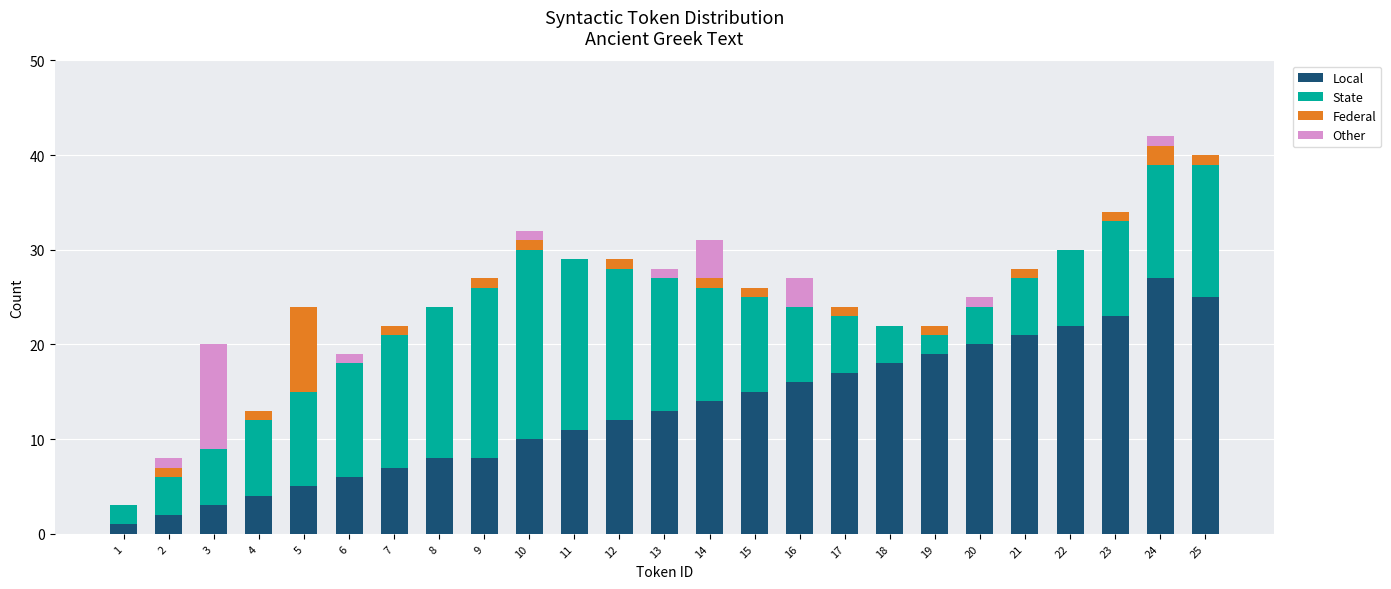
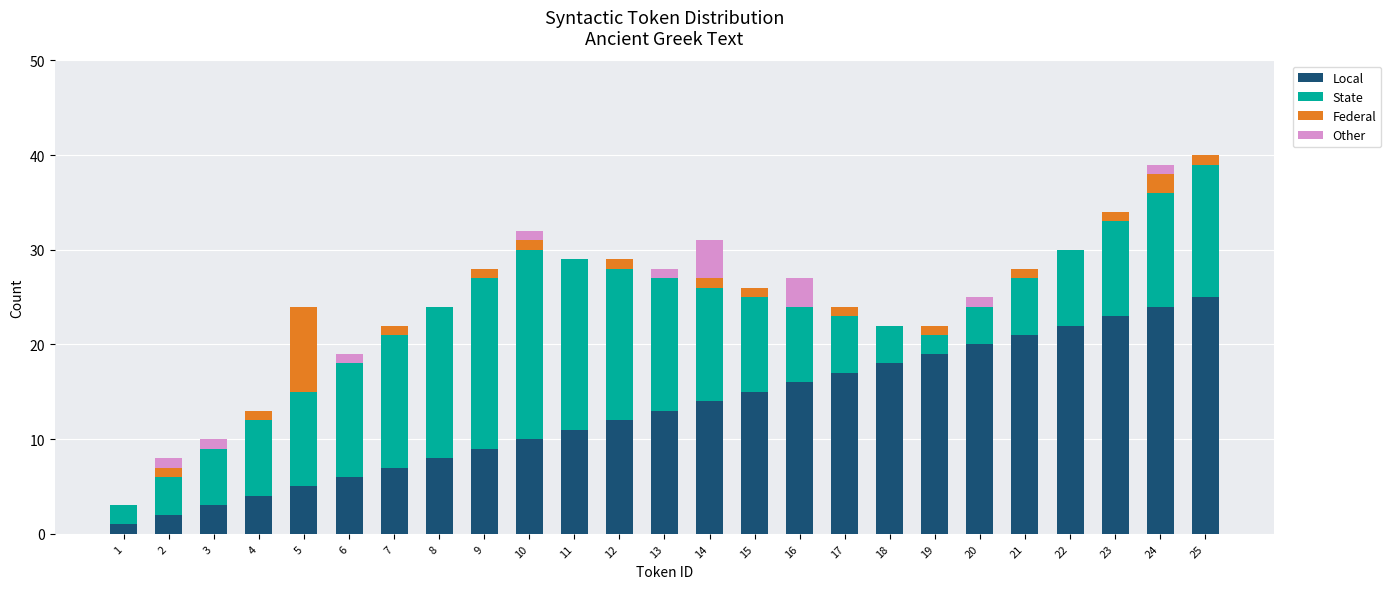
Other, 3: 11 -> 1
Local, 9: 8 -> 9
Local, 24: 27 -> 24
